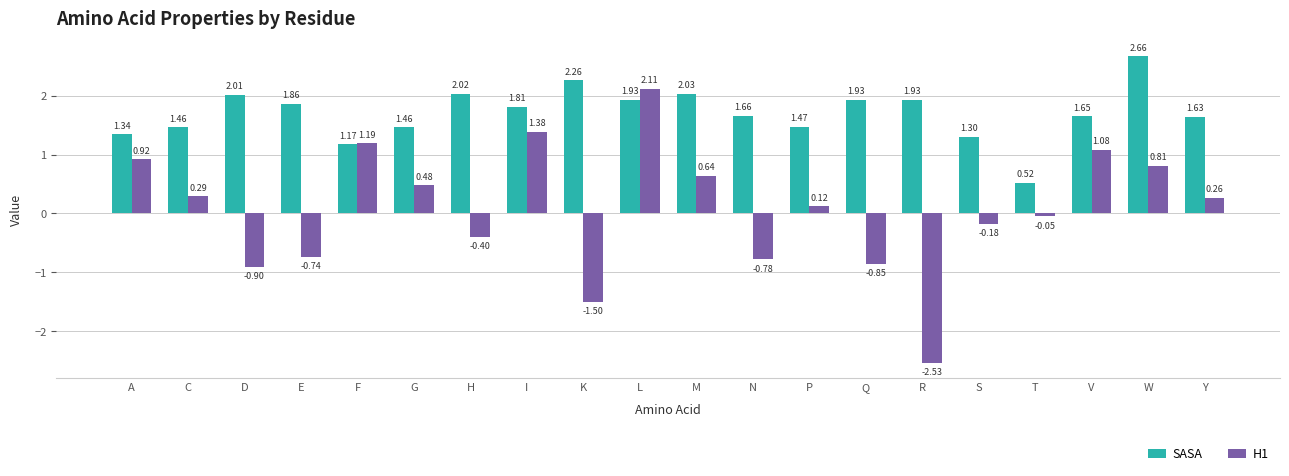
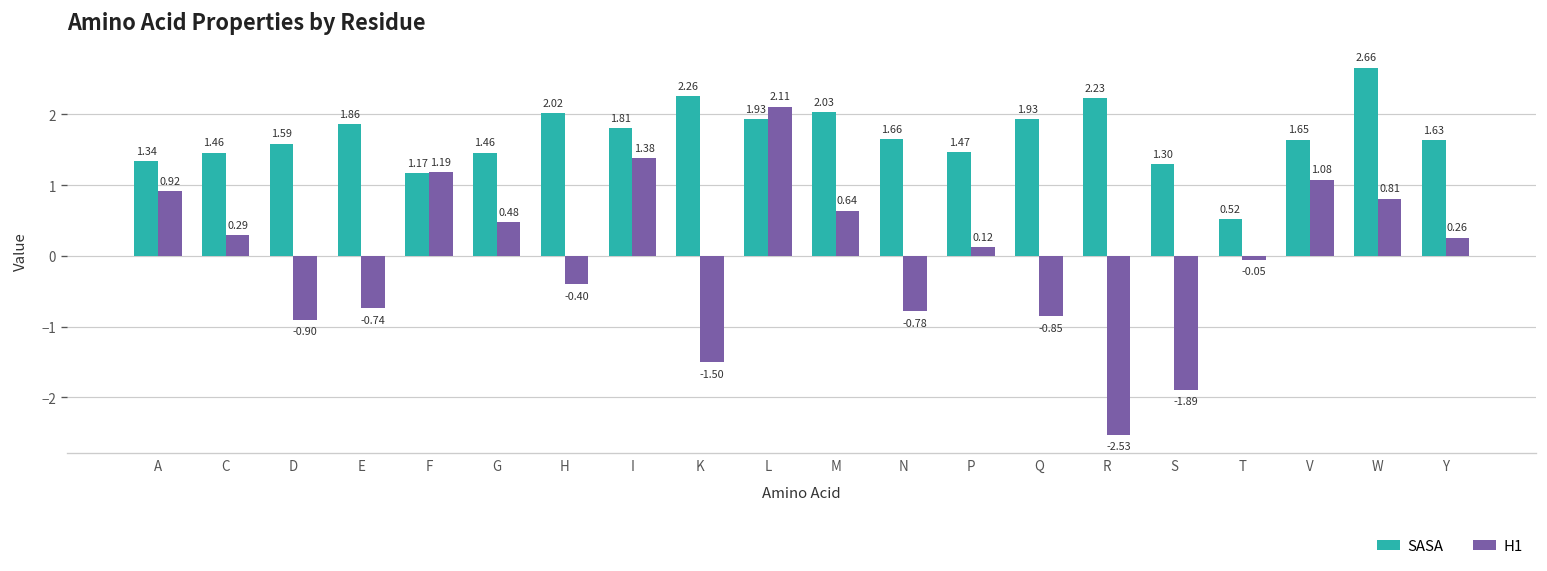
SASA, D: 2.01 -> 1.59
SASA, R: 1.93 -> 2.23
H1, S: -0.18 -> -1.89
